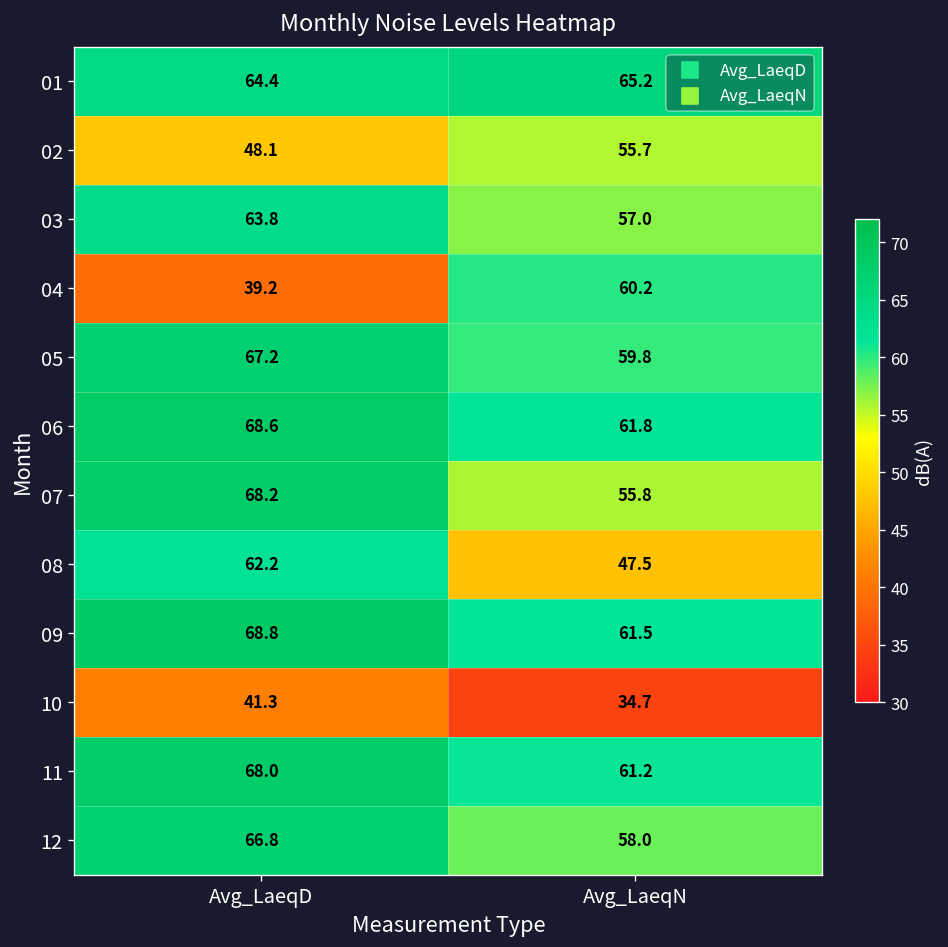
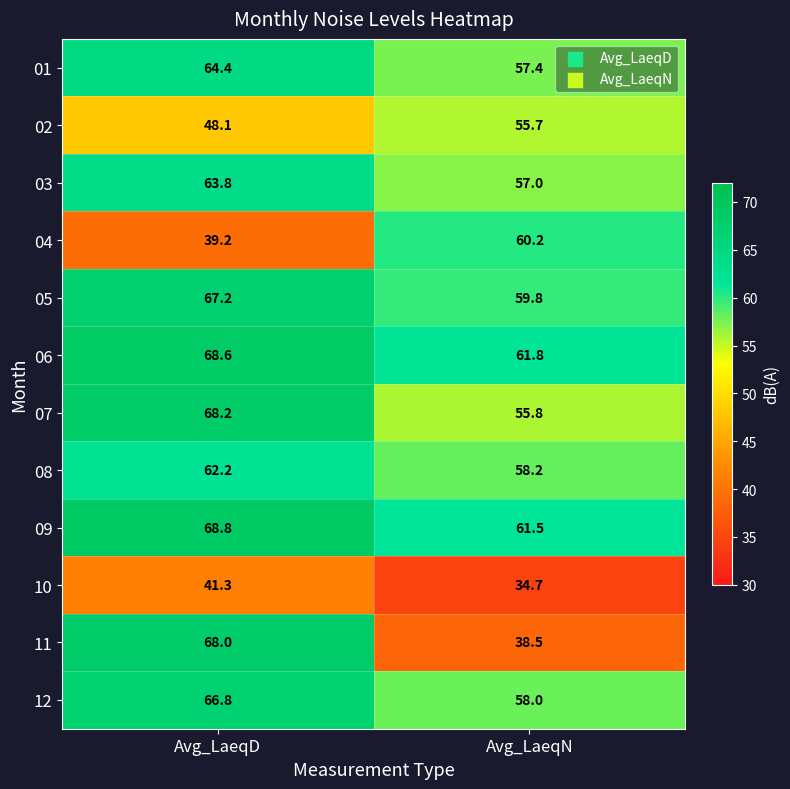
01, Avg_LaeqN: 65.2 -> 57.4
08, Avg_LaeqN: 47.5 -> 58.2
11, Avg_LaeqN: 61.2 -> 38.5
